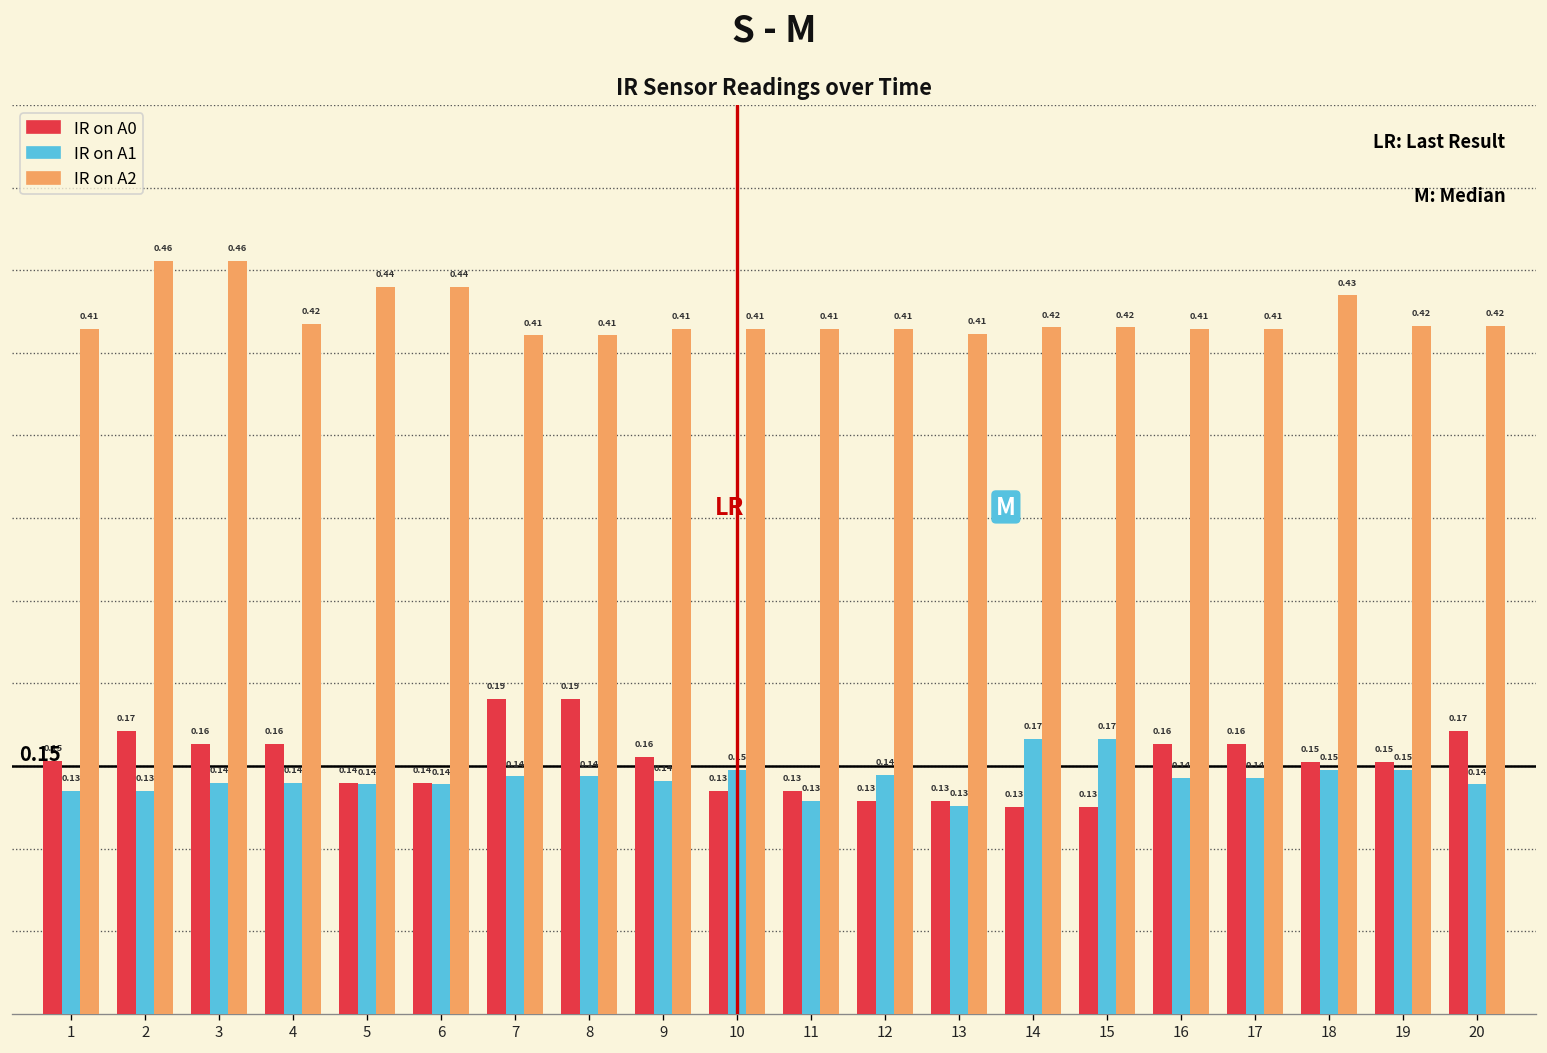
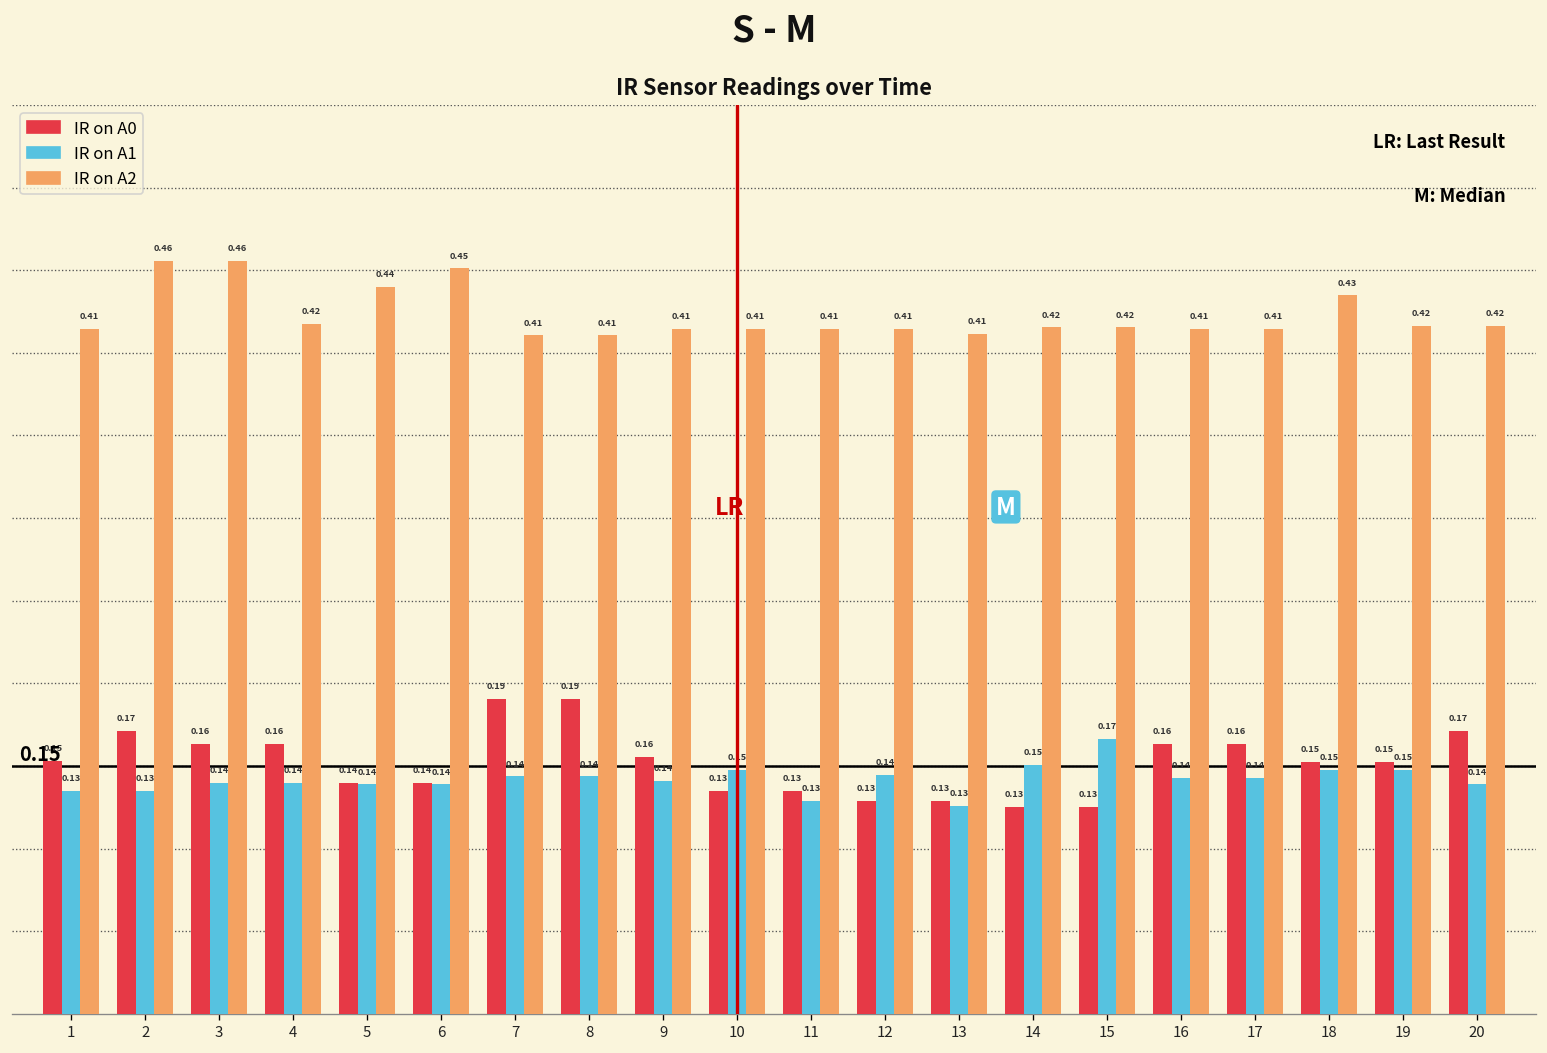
IR on A2, 6: 0.44 -> 0.45
IR on A1, 14: 0.17 -> 0.15
